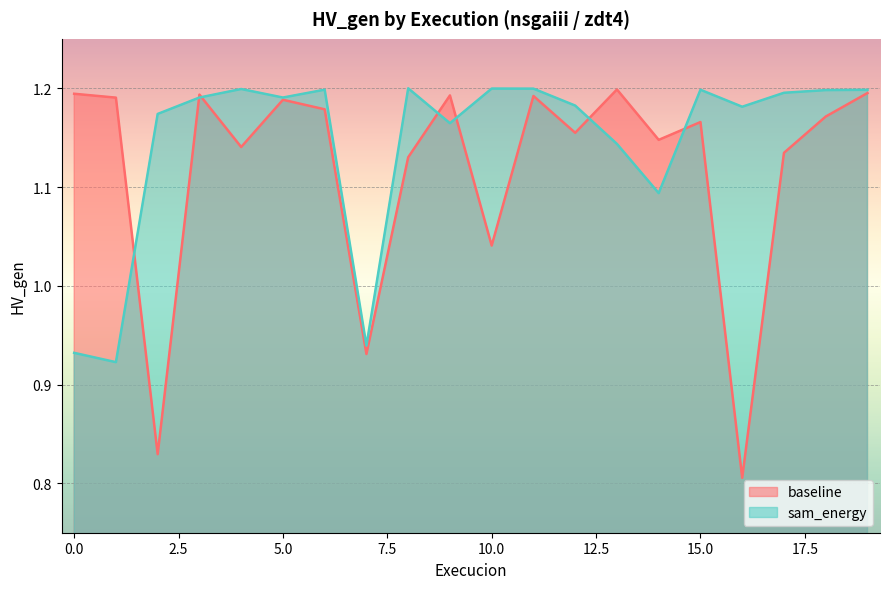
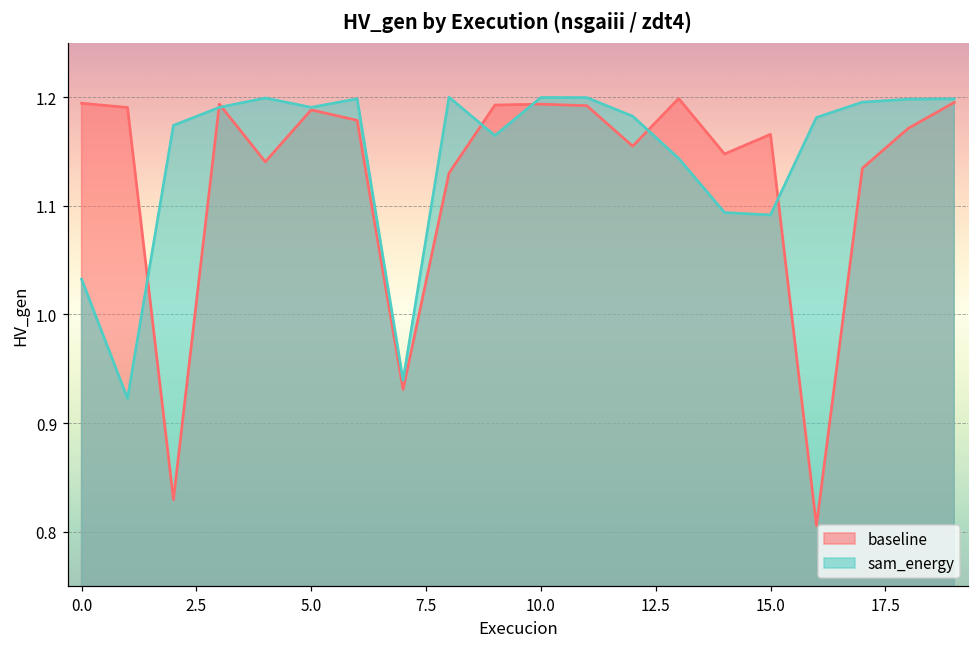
sam_energy, 0.0: 0.93 -> 1.03
baseline, 10.0: 1.04 -> 1.19
sam_energy, 15.0: 1.20 -> 1.09
